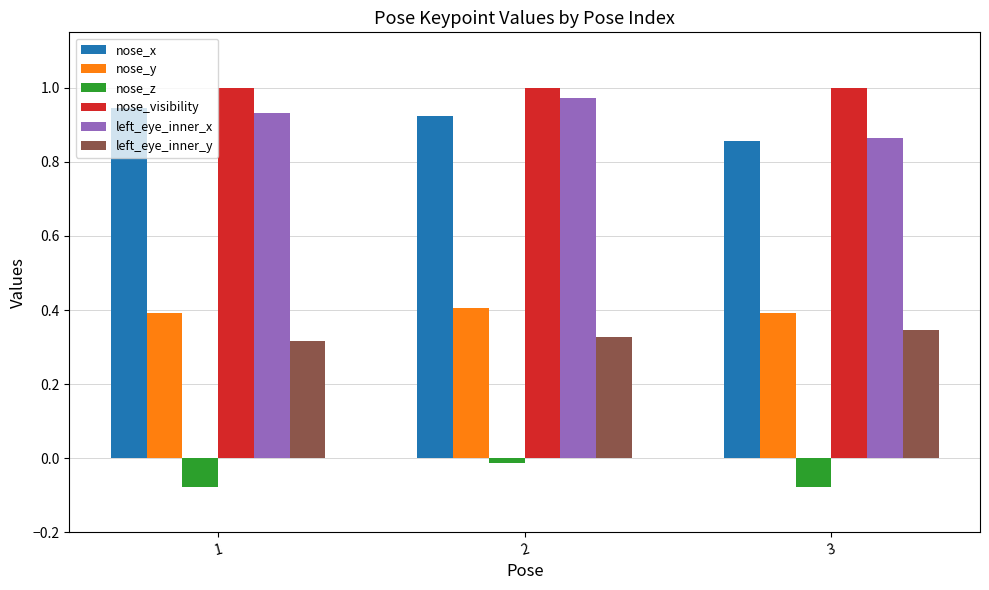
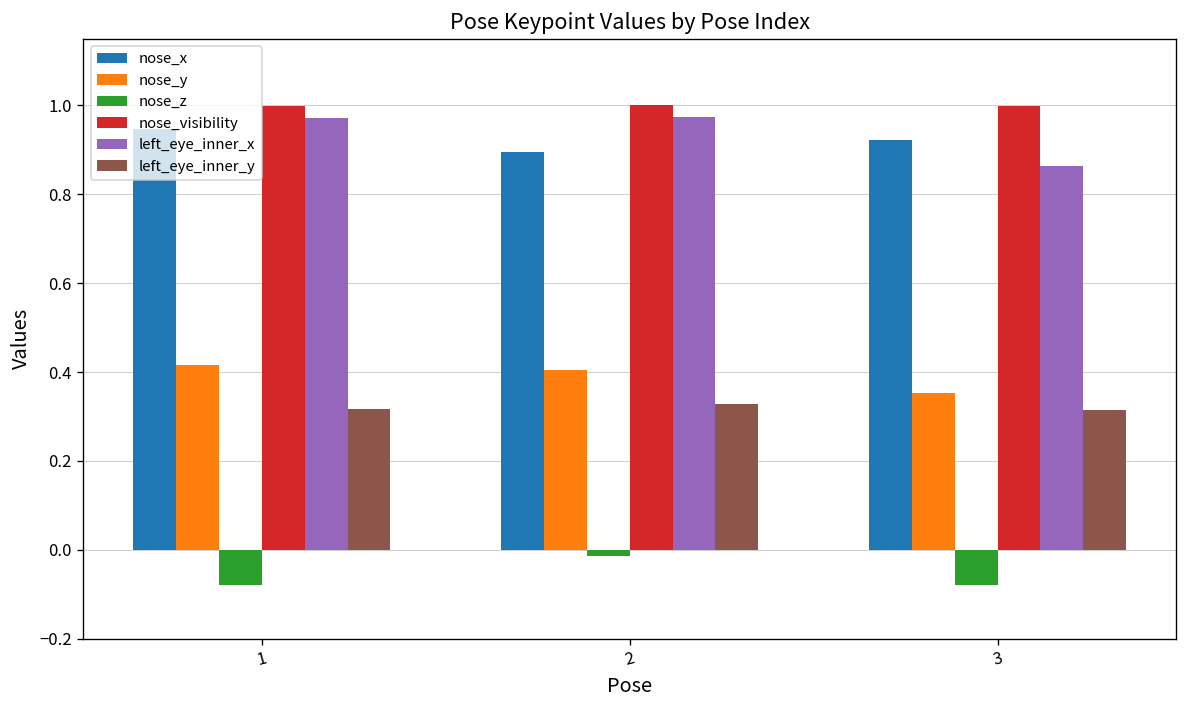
nose_y, 1: 0.39 -> 0.42
left_eye_inner_x, 1: 0.93 -> 0.97
nose_x, 2: 0.92 -> 0.90
nose_x, 3: 0.86 -> 0.92
nose_y, 3: 0.39 -> 0.35
left_eye_inner_y, 3: 0.35 -> 0.32
